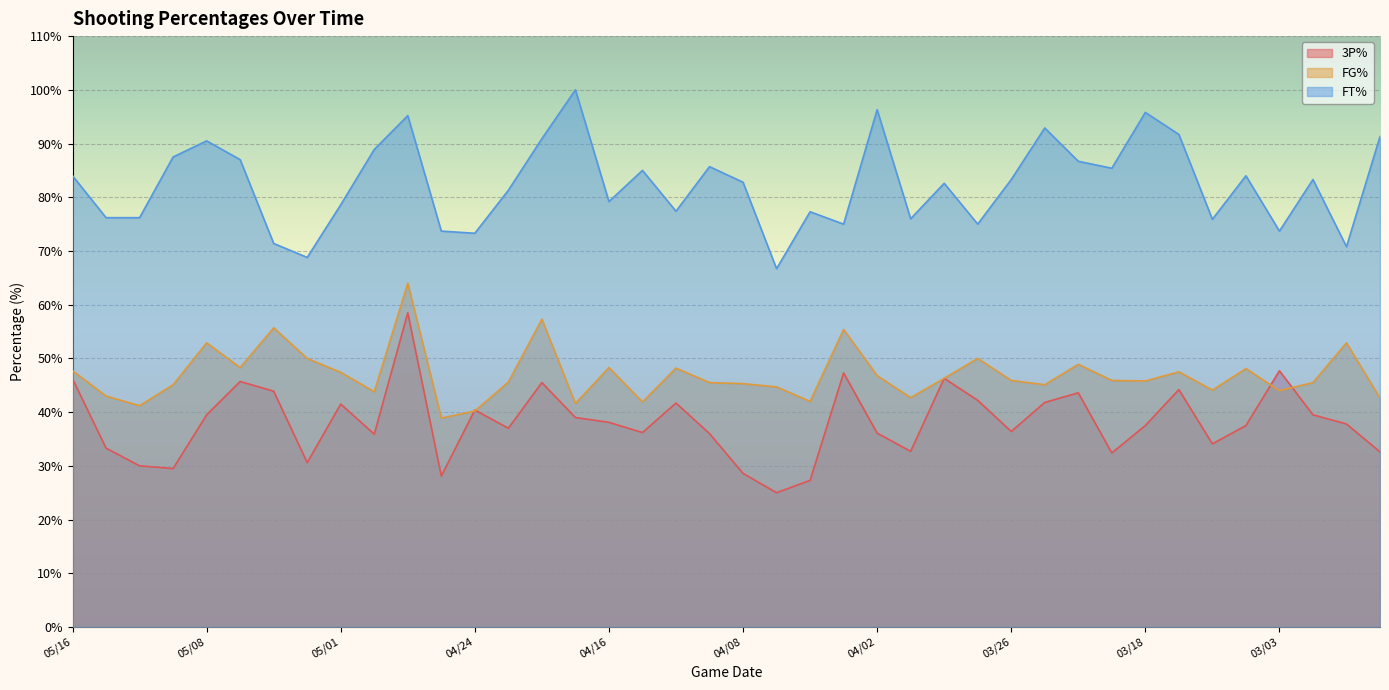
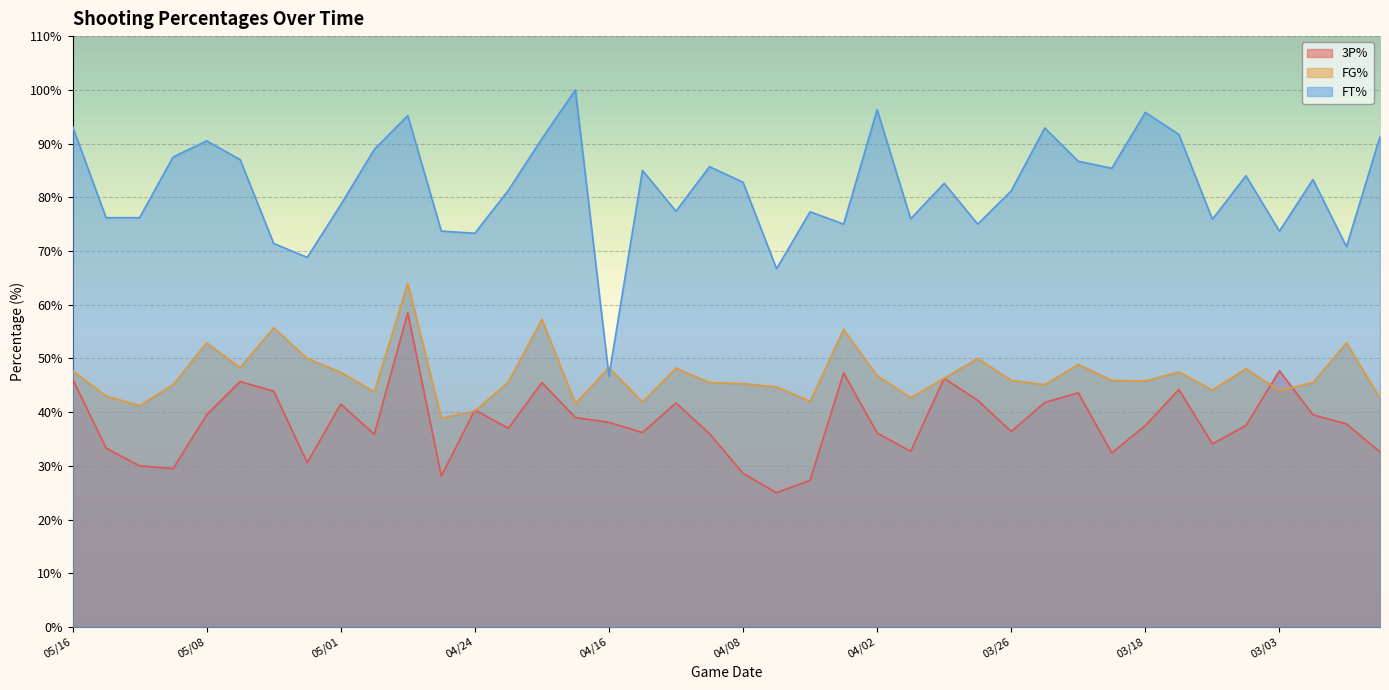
FT%, 05/16: 84% -> 93%
FT%, 04/16: 79% -> 47%
FT%, 03/26: 83% -> 81%
